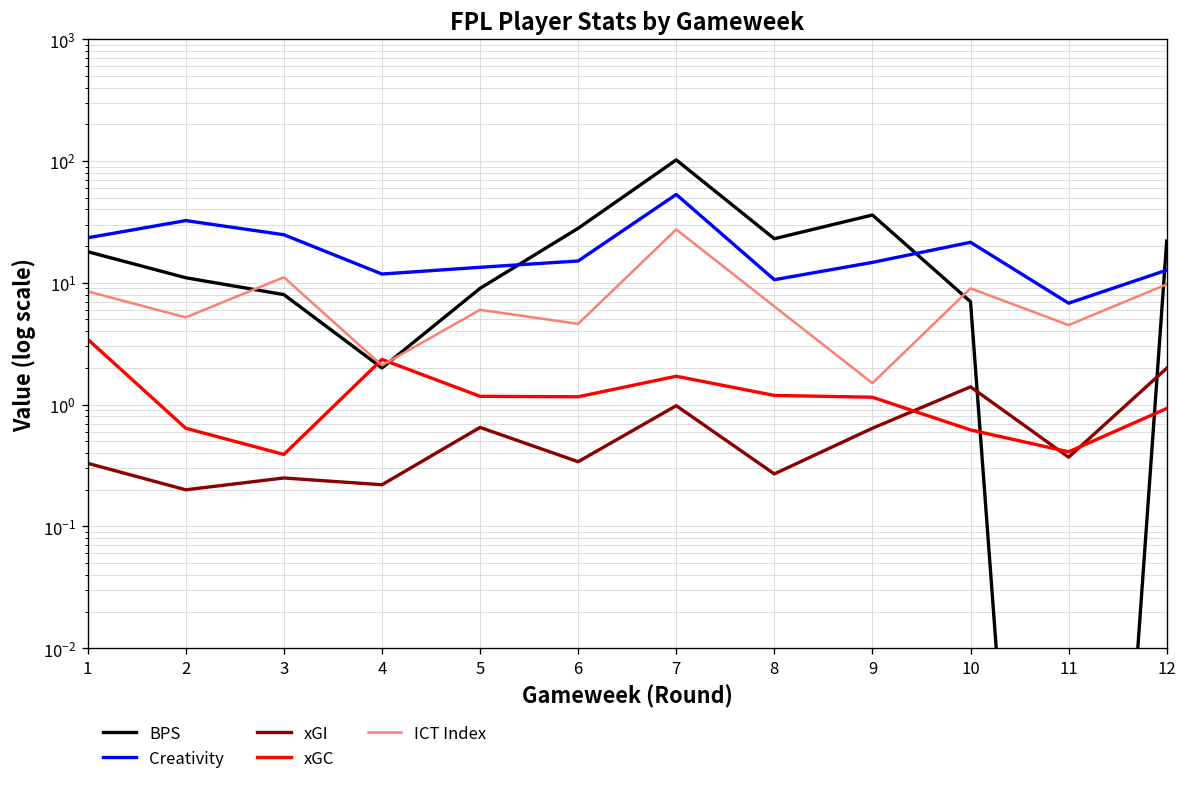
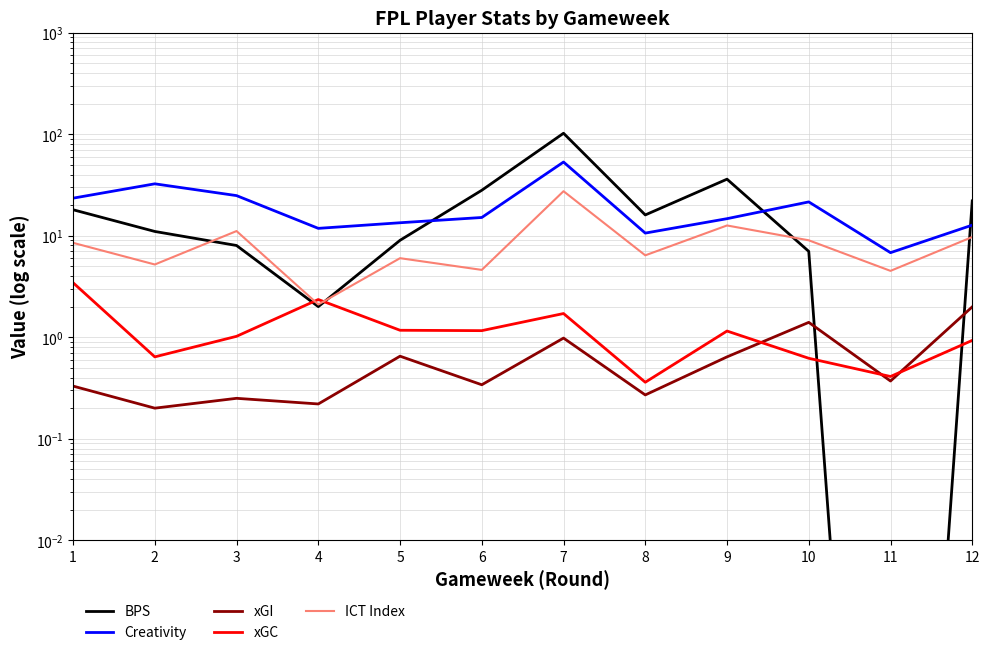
xGC, 3: 0.39 -> 1.0
BPS, 8: 23 -> 16
xGC, 8: 1.2 -> 0.36
ICT Index, 9: 1.5 -> 13
